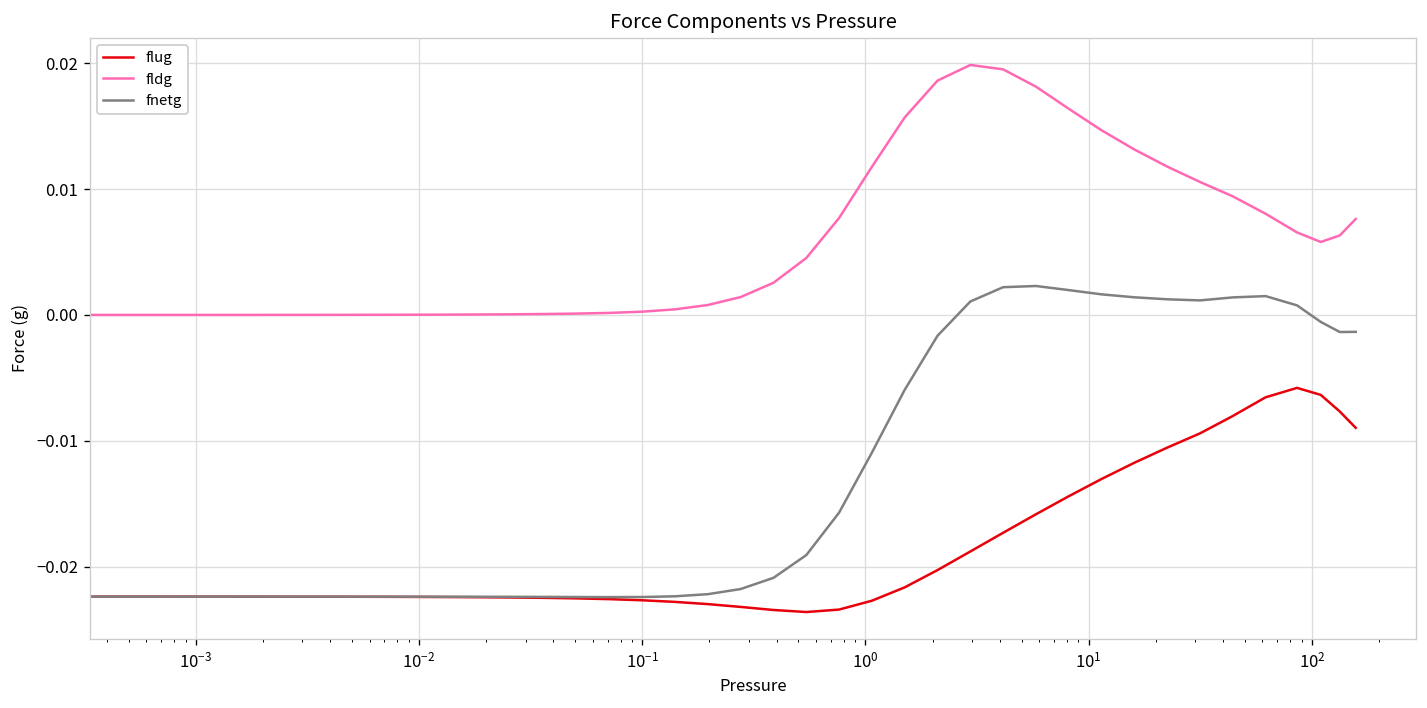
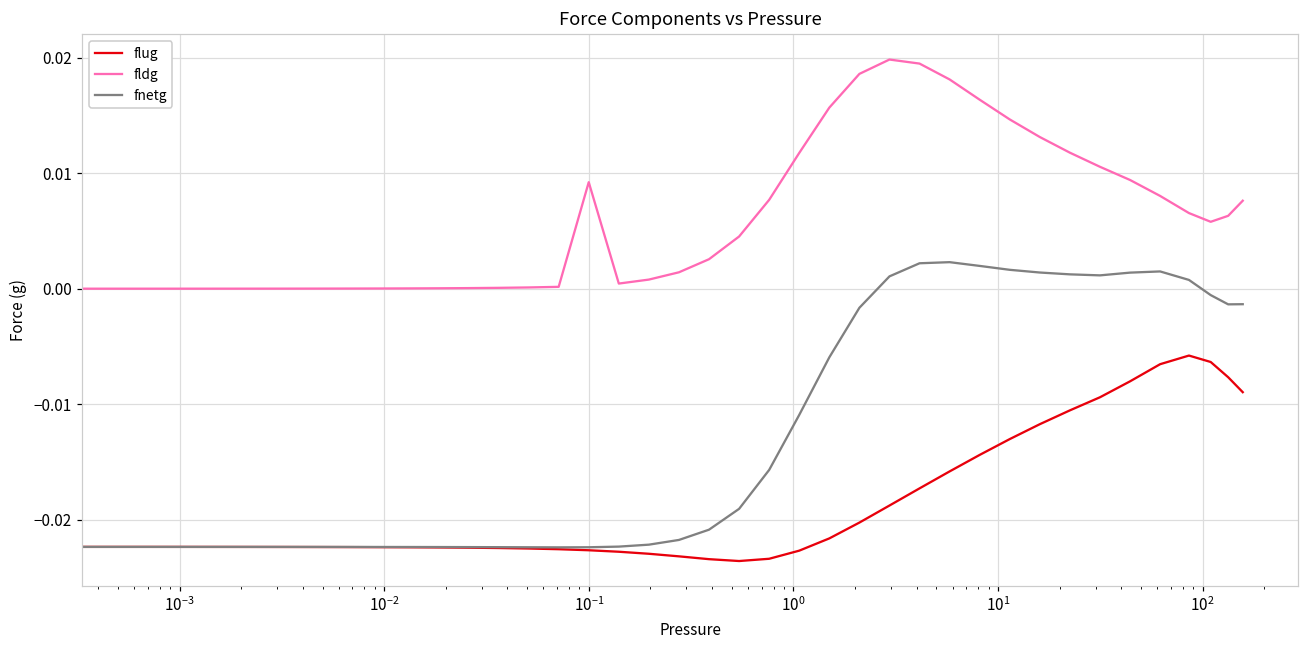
fldg, 10^-1: 0.0003 -> 0.0092
